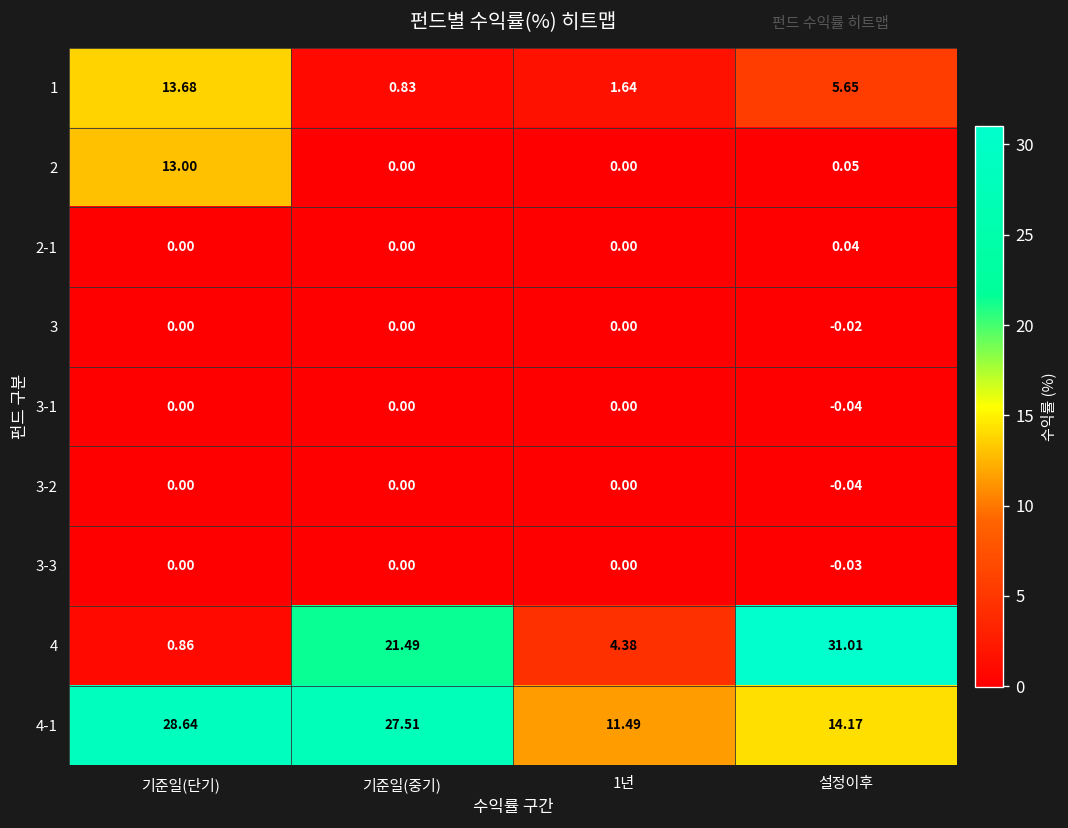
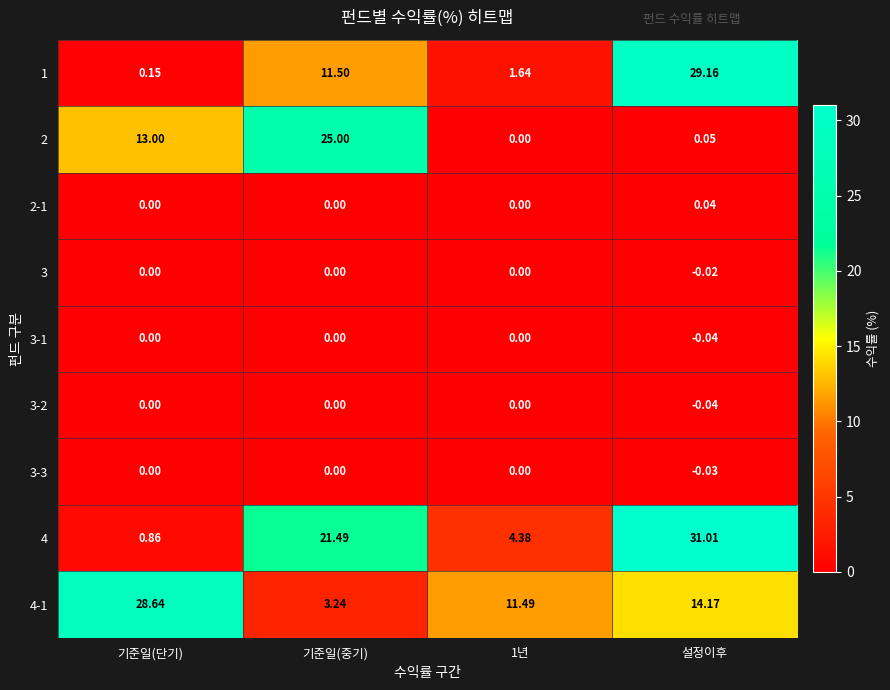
1, 기준일(단기): 13.68 -> 0.15
1, 기준일(중기): 0.83 -> 11.50
1, 설정이후: 5.65 -> 29.16
2, 기준일(중기): 0.00 -> 25.00
4-1, 기준일(중기): 27.51 -> 3.24
